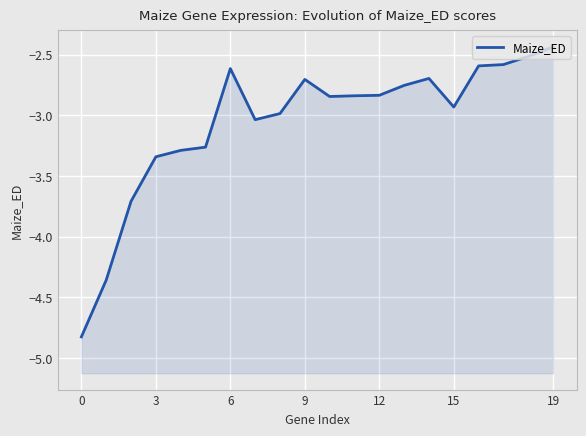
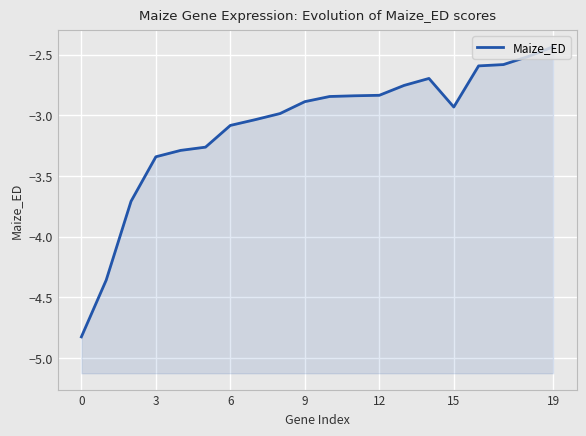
6: -2.61 -> -3.08
9: -2.70 -> -2.89
